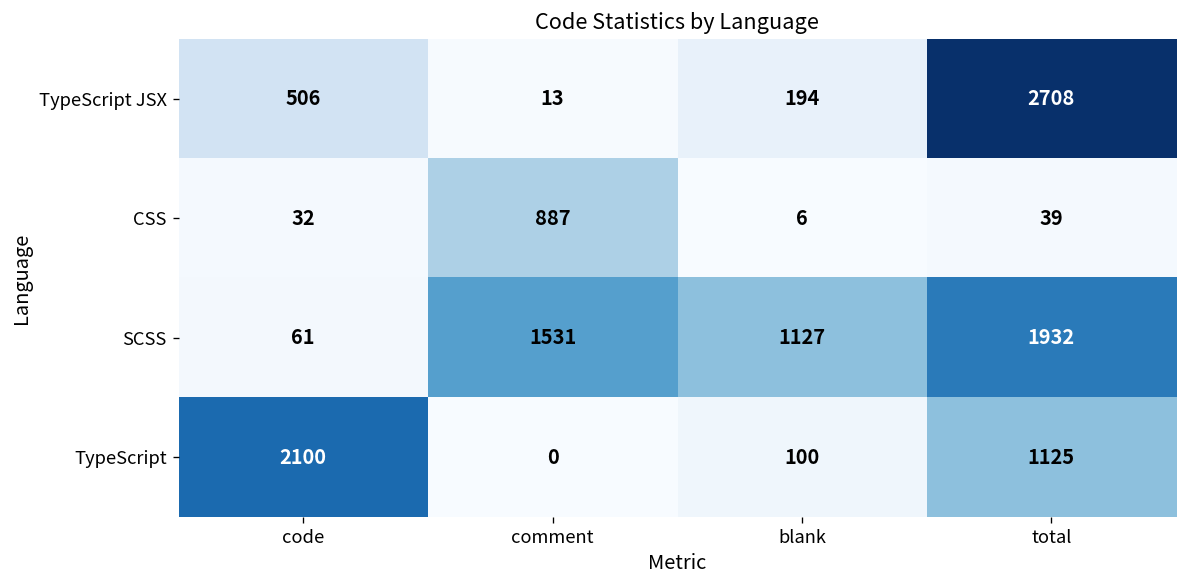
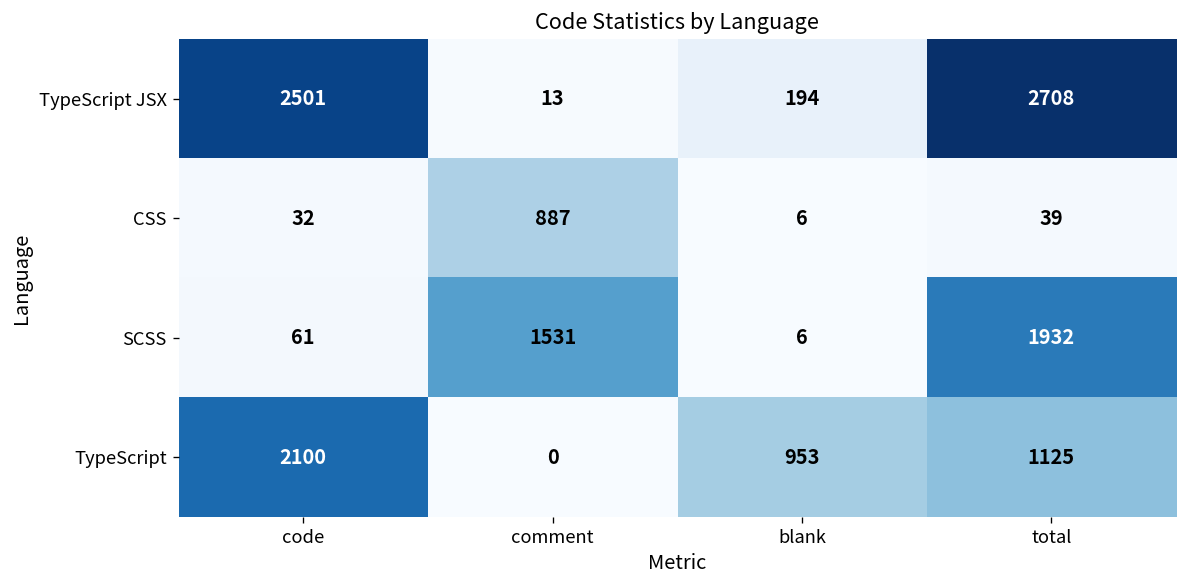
TypeScript JSX, code: 506 -> 2501
SCSS, blank: 1127 -> 6
TypeScript, blank: 100 -> 953
